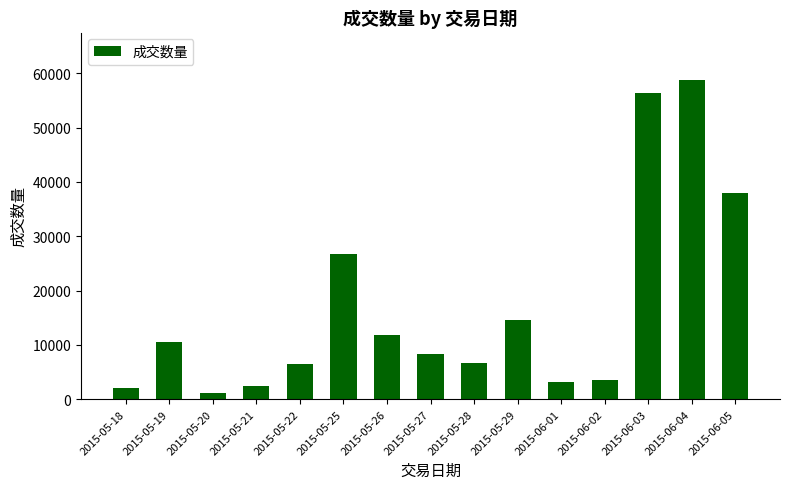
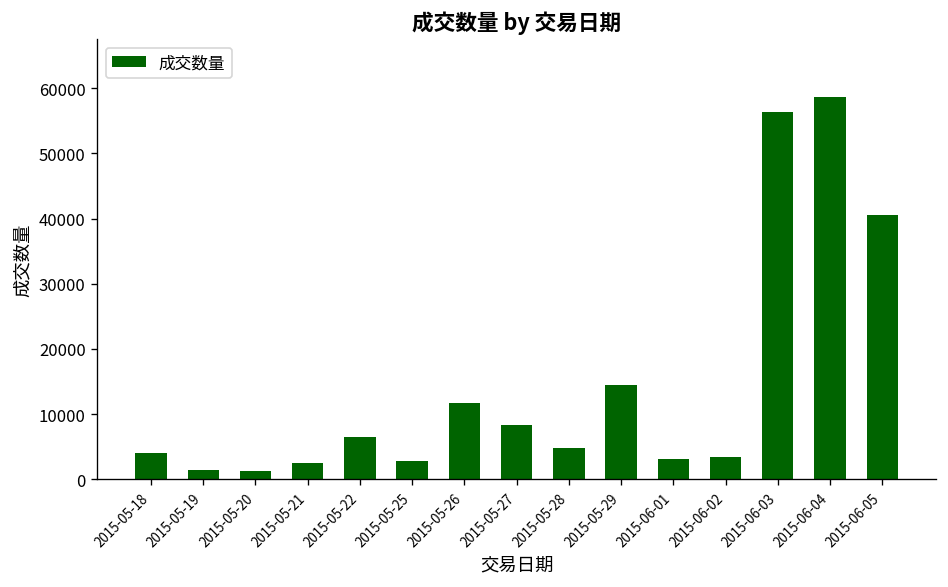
2015-05-18: 2000 -> 4000
2015-05-19: 11000 -> 2000
2015-05-25: 27000 -> 3000
2015-05-28: 7000 -> 5000
2015-06-05: 38000 -> 41000
